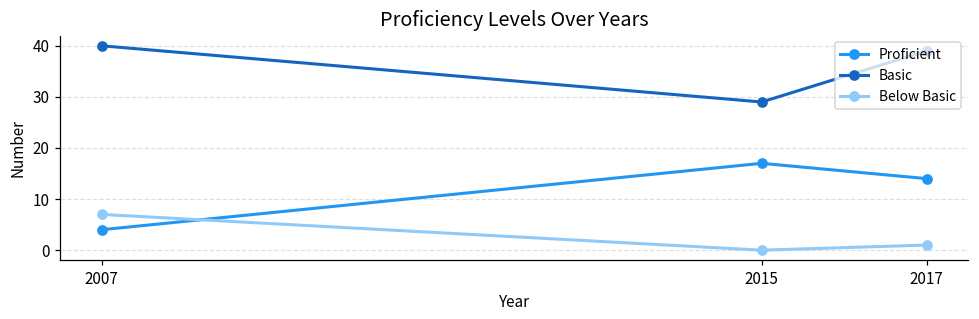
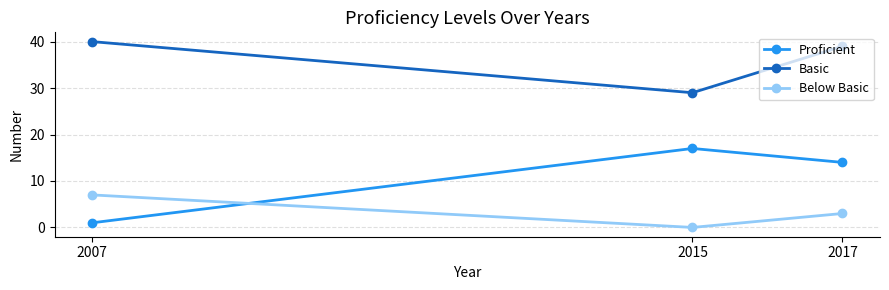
Proficient, 2007: 4 -> 1
Below Basic, 2017: 1 -> 3
